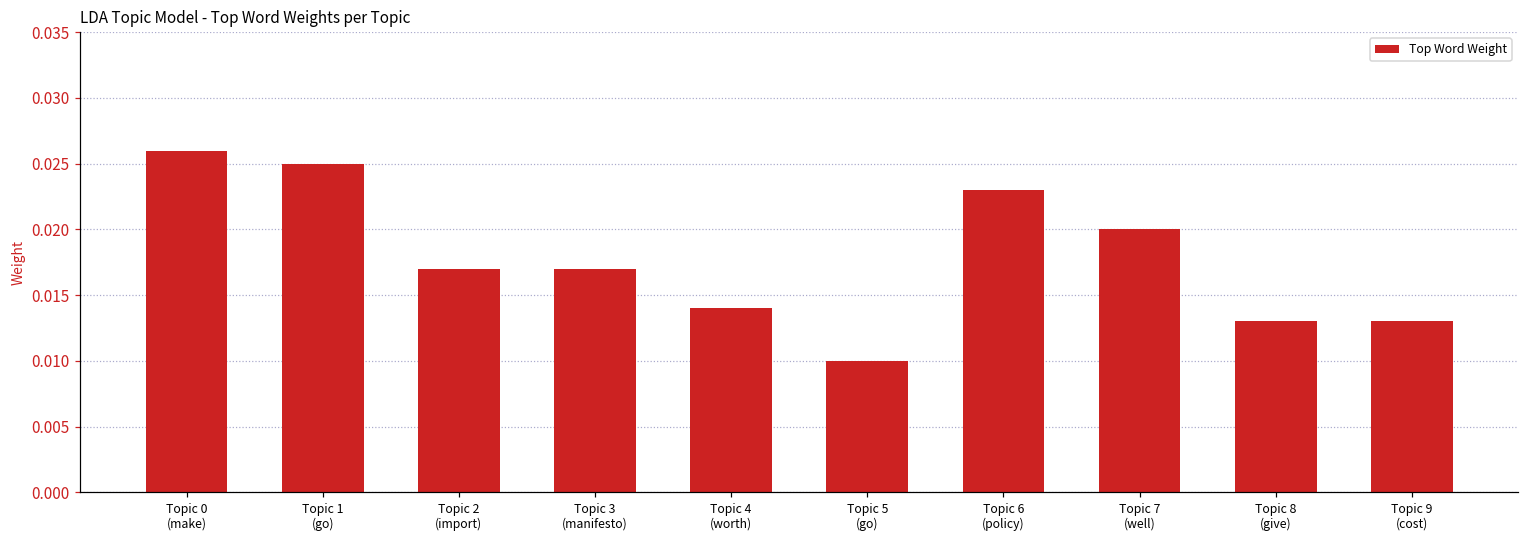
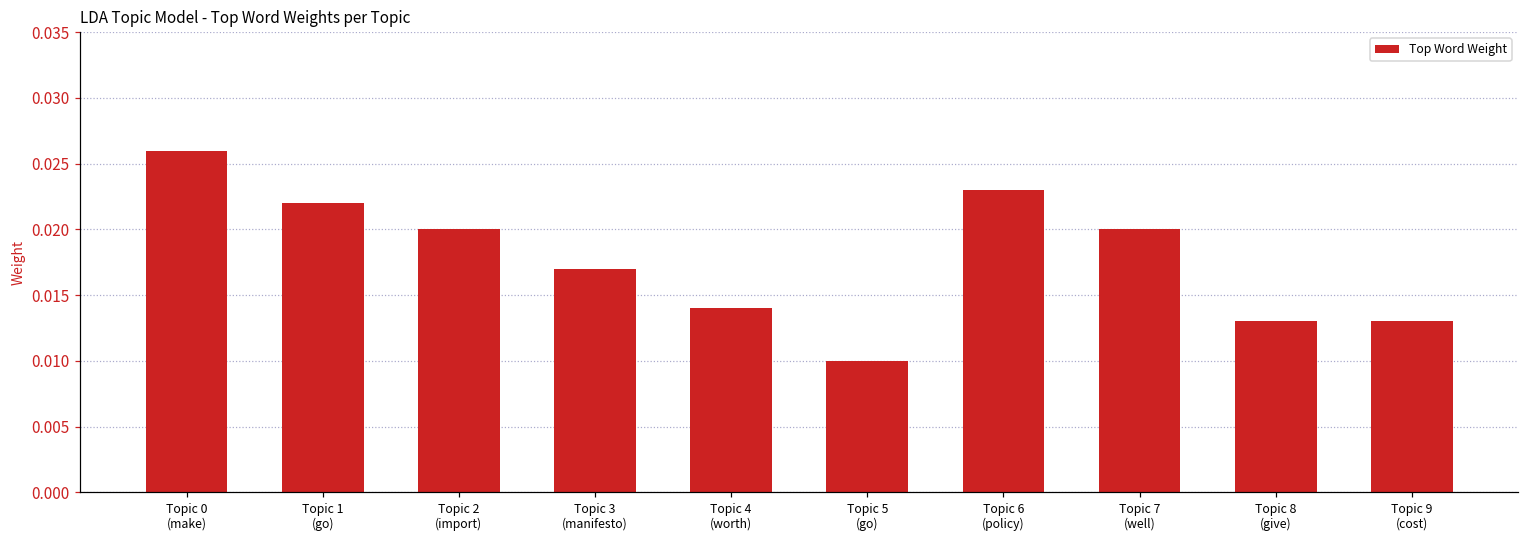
Topic 1 (go): 0.025 -> 0.022
Topic 2 (import): 0.017 -> 0.020
